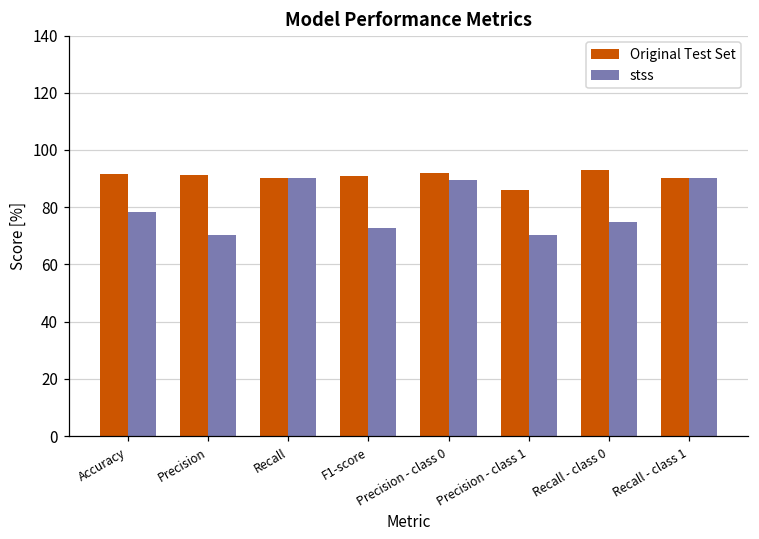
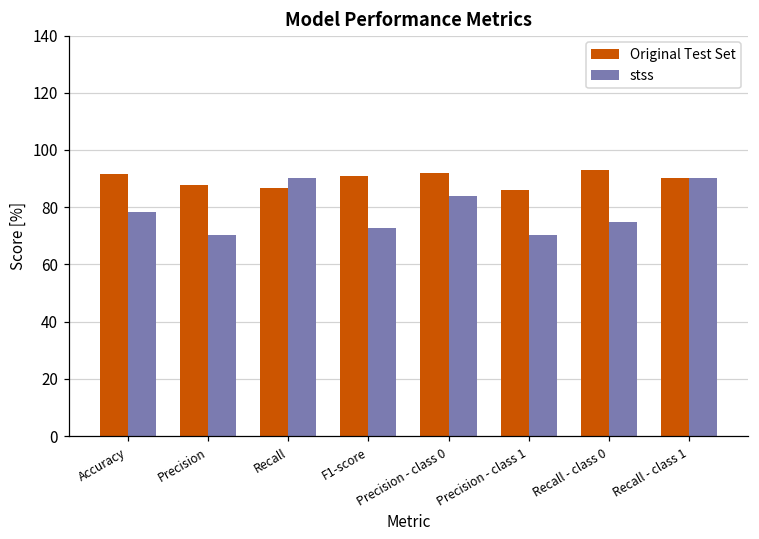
Original Test Set, Precision: 91 -> 88
Original Test Set, Recall: 90 -> 87
stss, Precision - class 0: 89 -> 84
